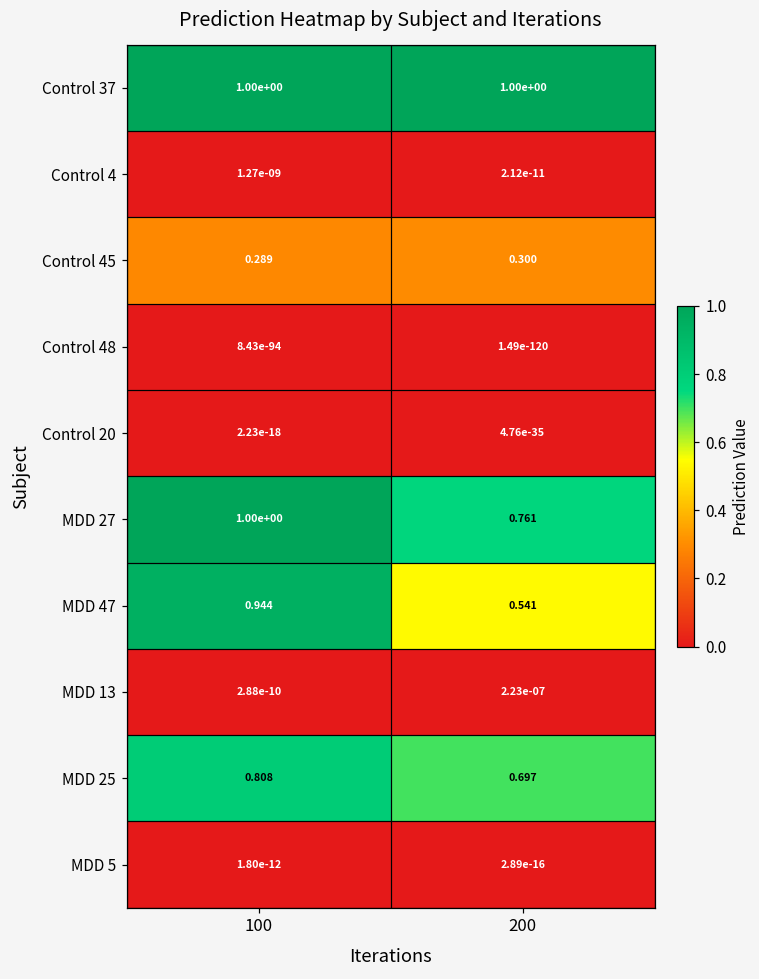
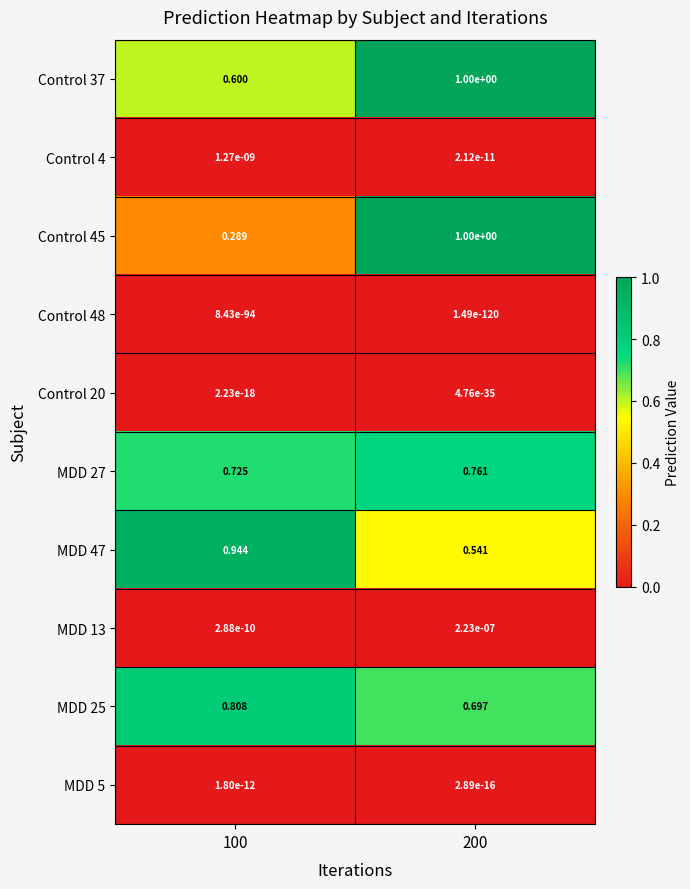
Control 37, 100: 1.00e+00 -> 0.600
Control 45, 200: 0.300 -> 1.00e+00
MDD 27, 100: 1.00e+00 -> 0.725
